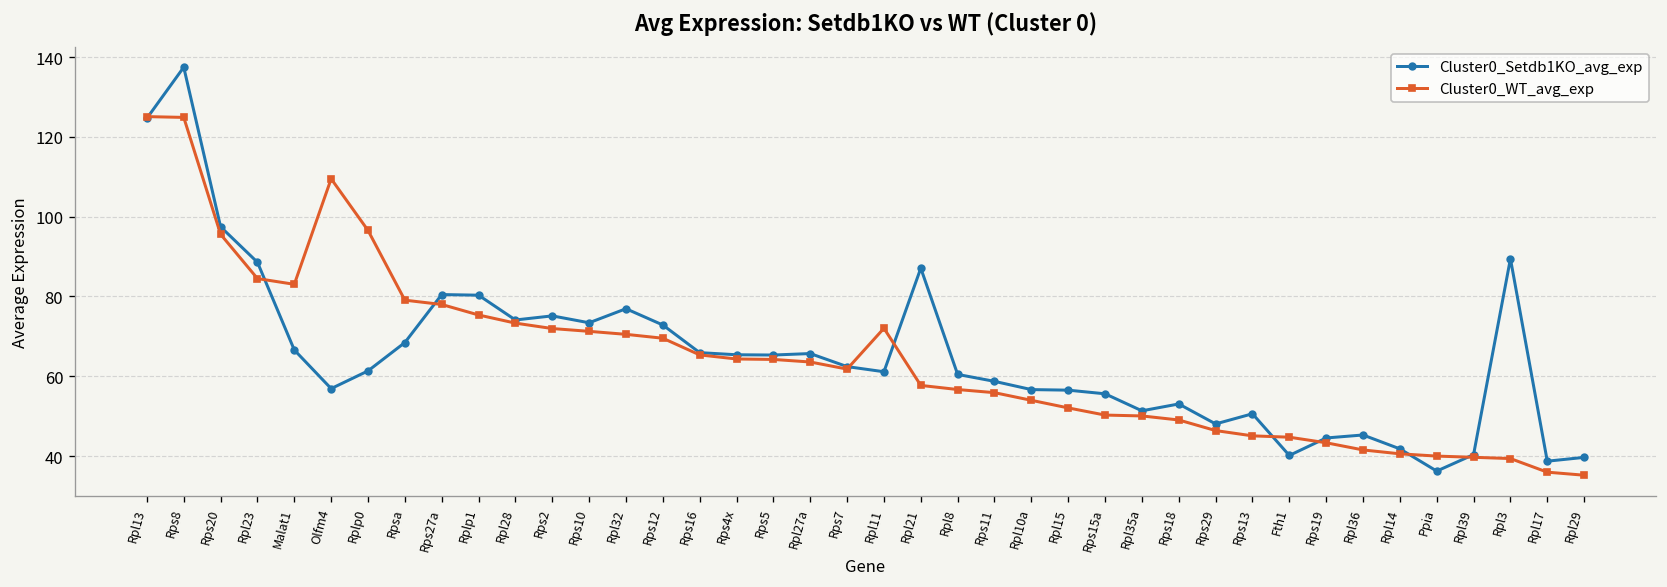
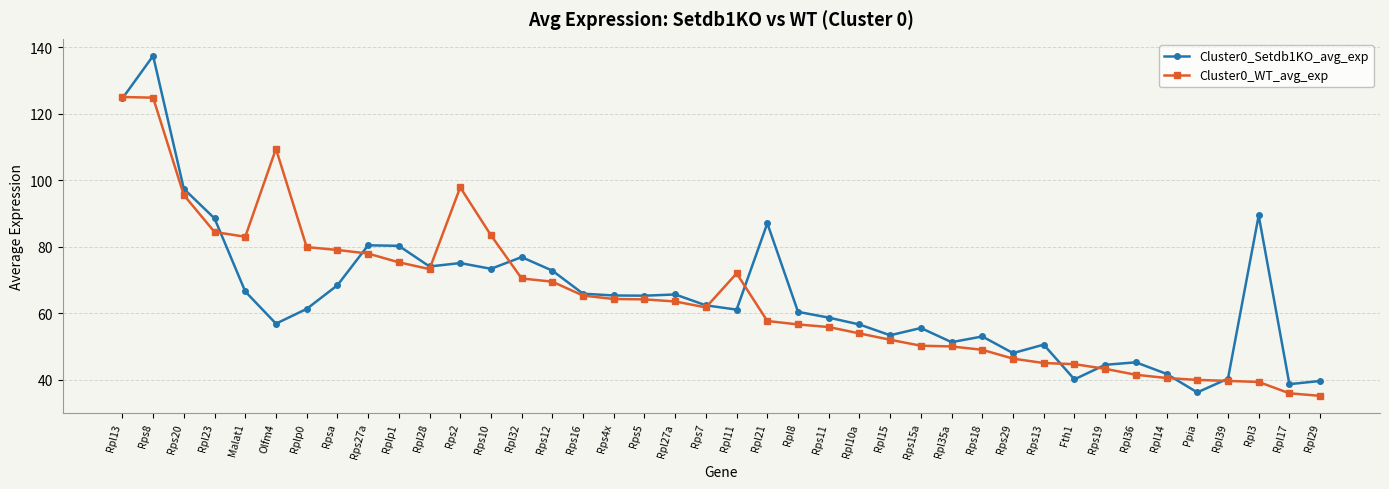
Cluster0_WT_avg_exp, Rplp0: 97 -> 80
Cluster0_WT_avg_exp, Rps2: 72 -> 98
Cluster0_WT_avg_exp, Rps10: 71 -> 83
Cluster0_Setdb1KO_avg_exp, Rpl15: 57 -> 53
